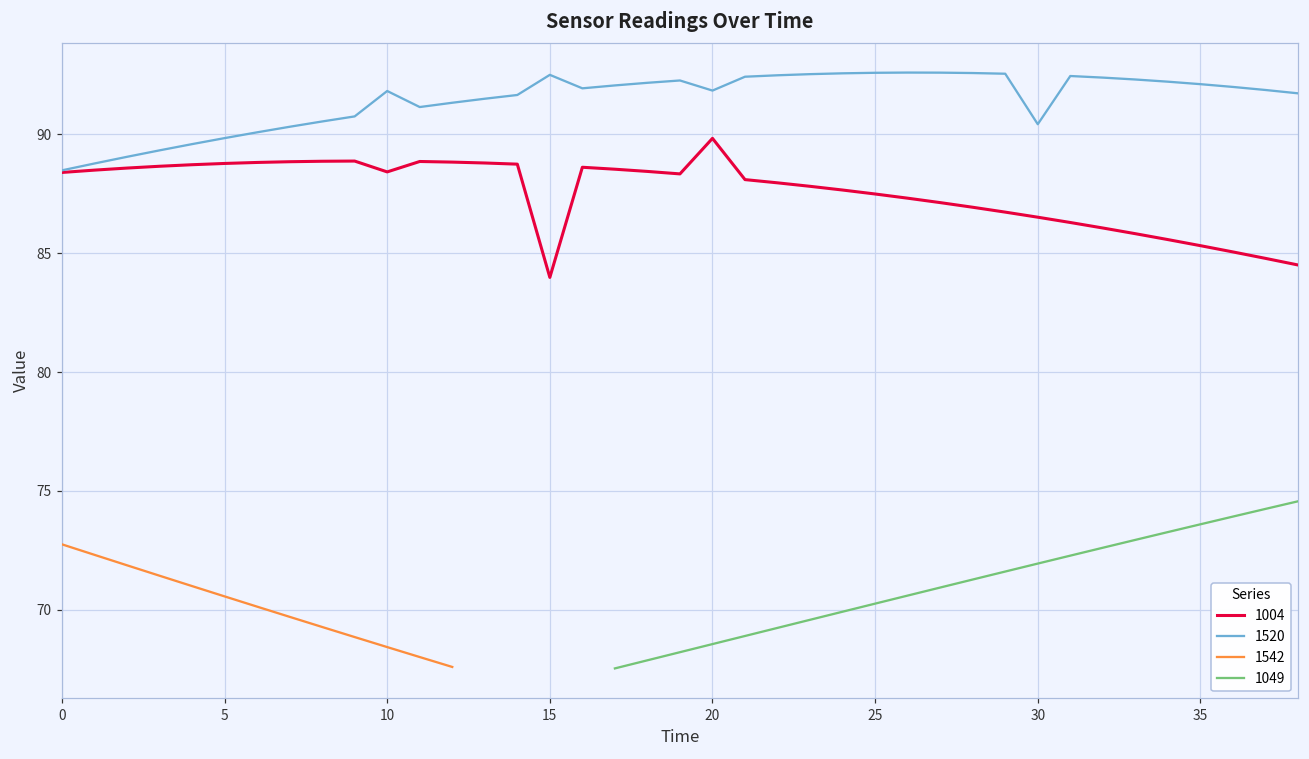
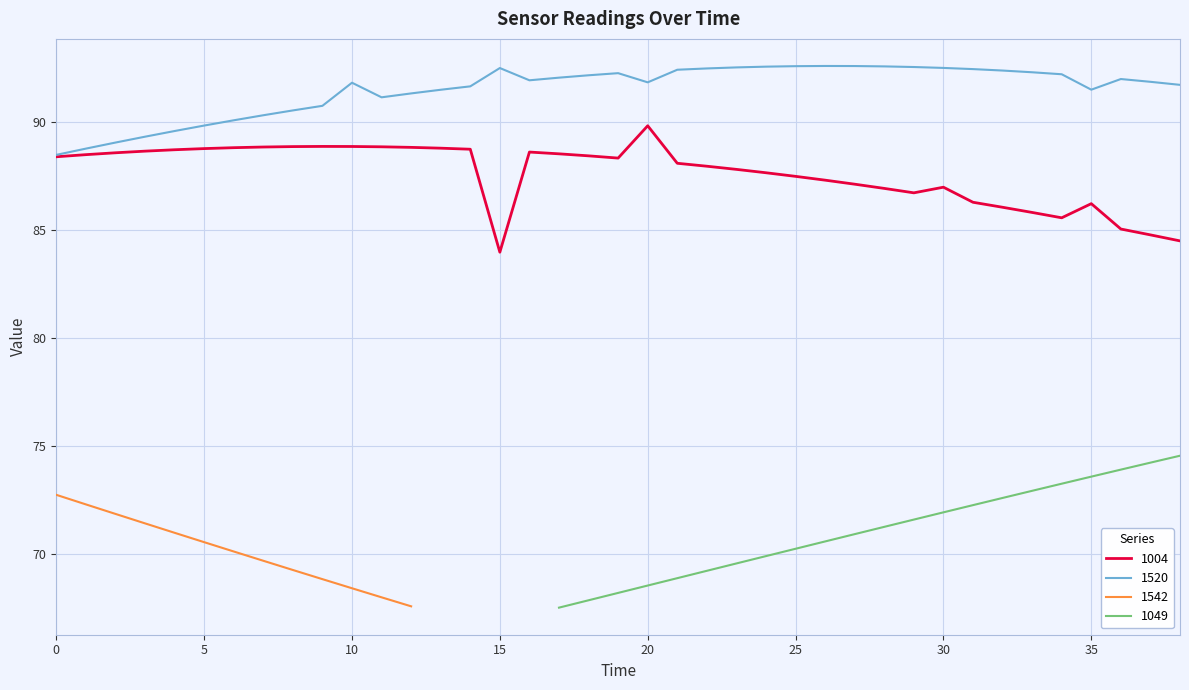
1004, 10: 88.4 -> 88.9
1004, 30: 86.5 -> 87.0
1520, 30: 90.4 -> 92.5
1004, 35: 85.3 -> 86.2
1520, 35: 92.1 -> 91.5
